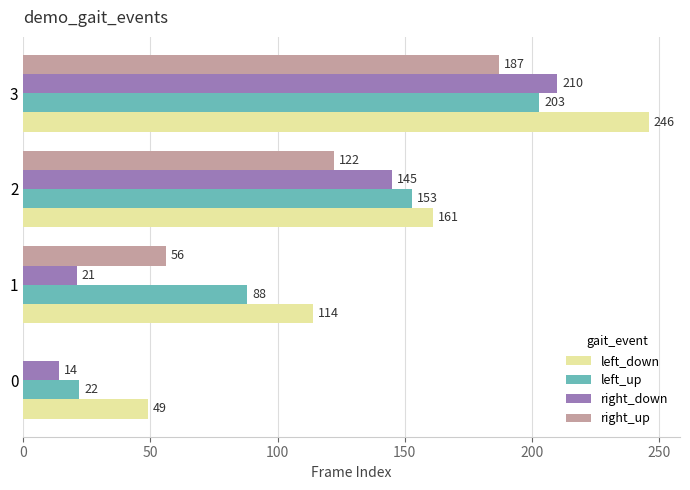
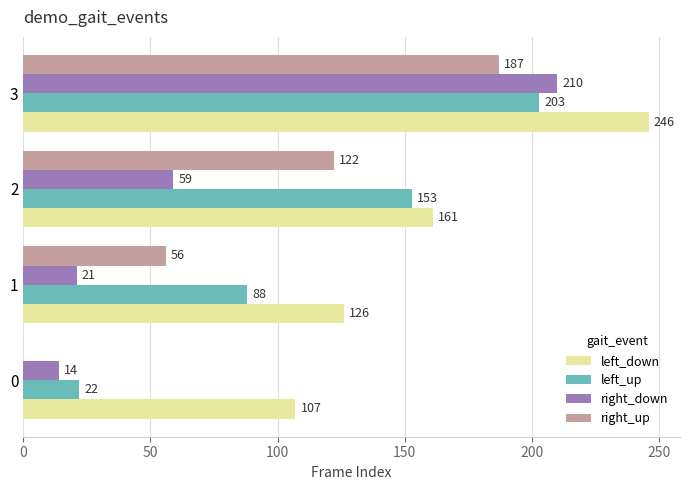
right_down, 2: 145 -> 59
left_down, 1: 114 -> 126
left_down, 0: 49 -> 107
